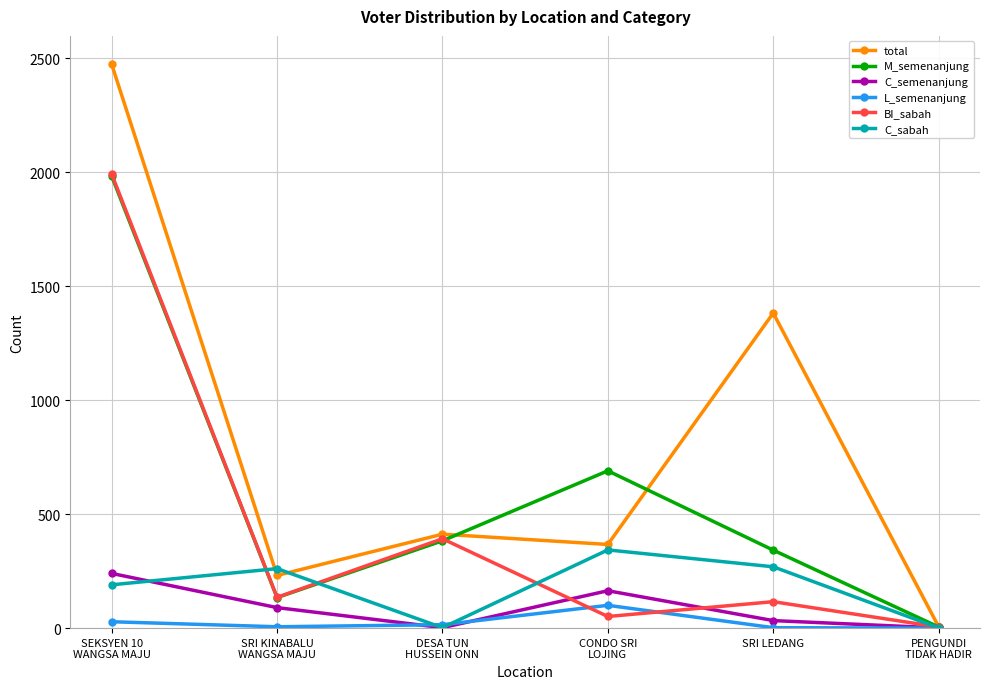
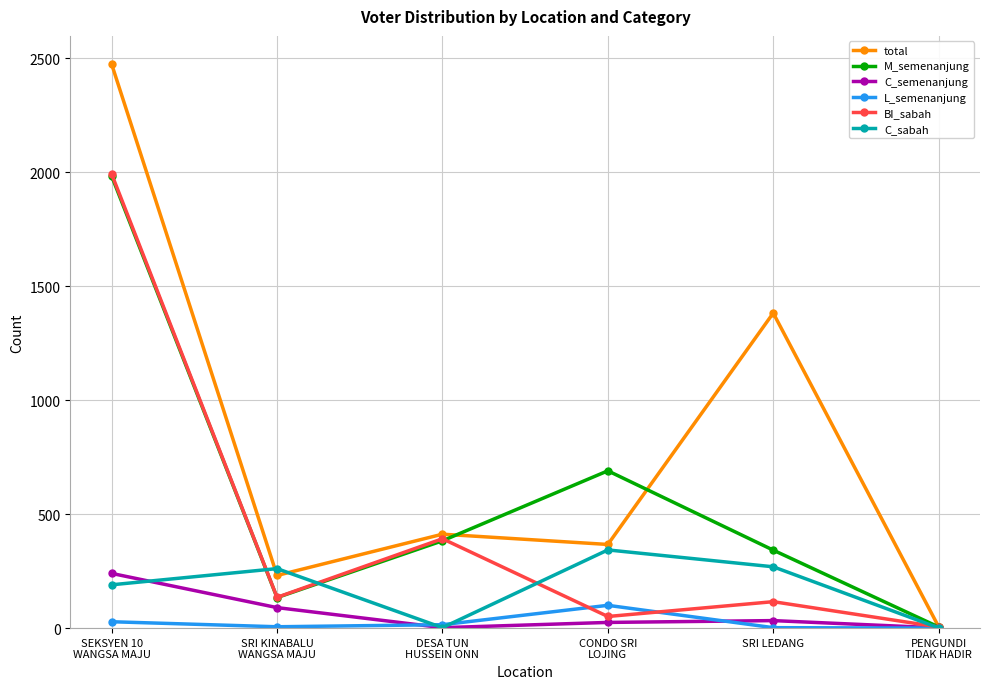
C_semenanjung, CONDO SRI LOJING: 160 -> 30
